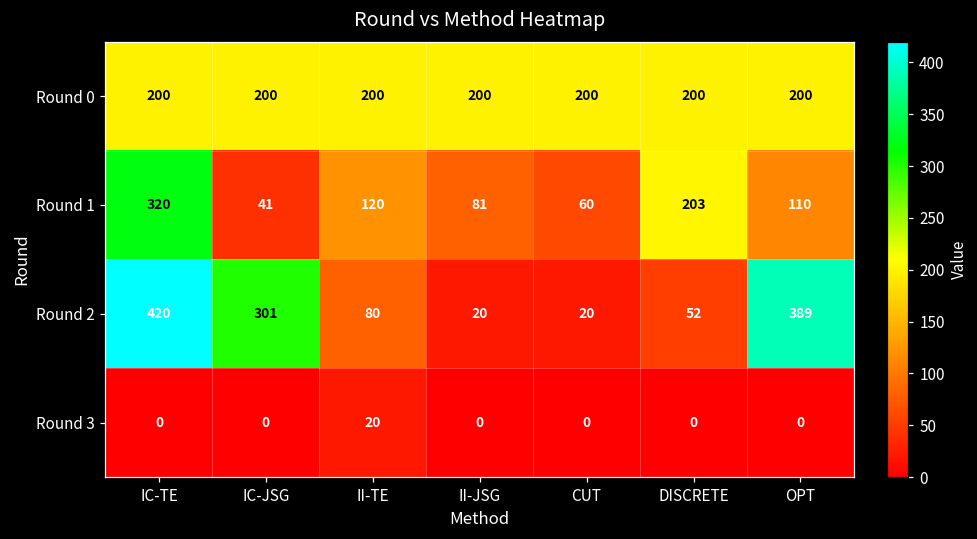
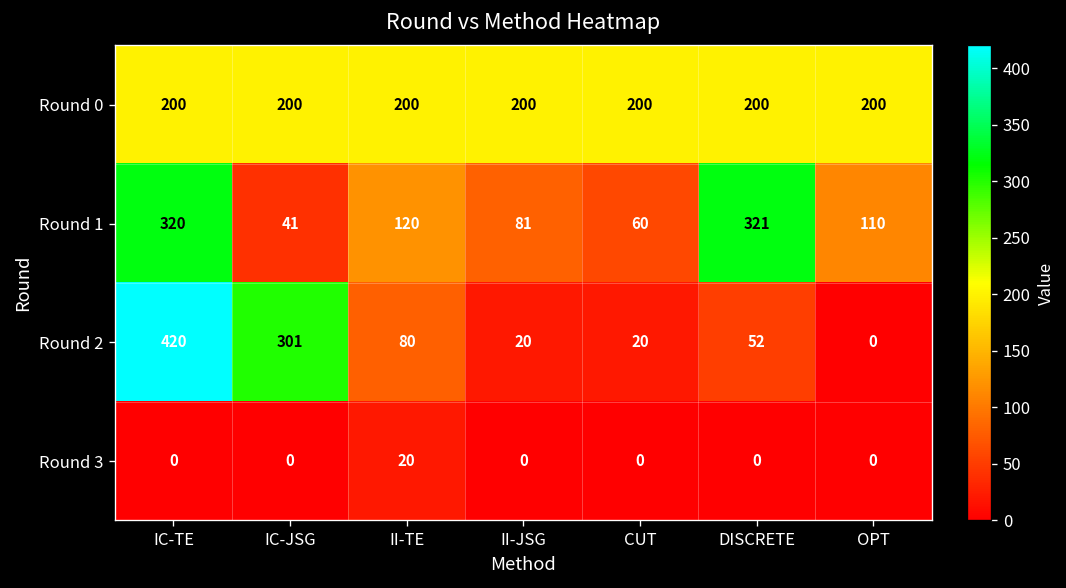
Round 1, DISCRETE: 203 -> 321
Round 2, OPT: 389 -> 0
